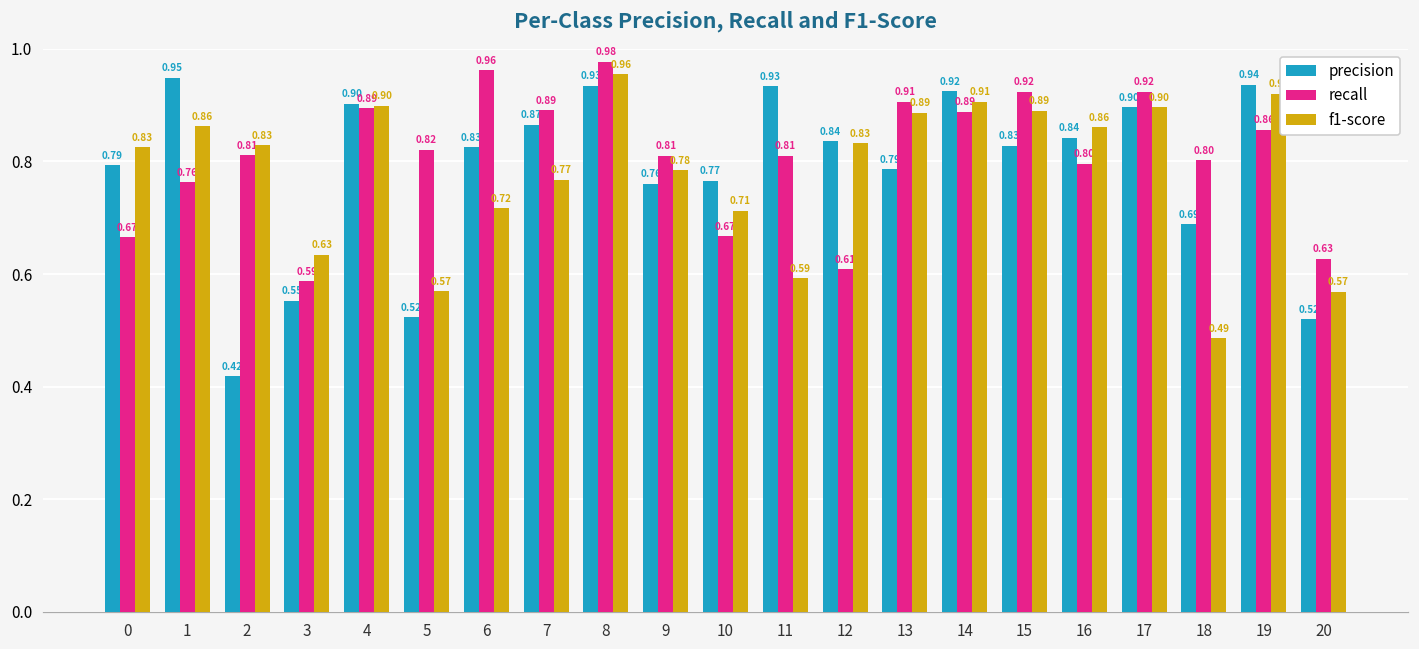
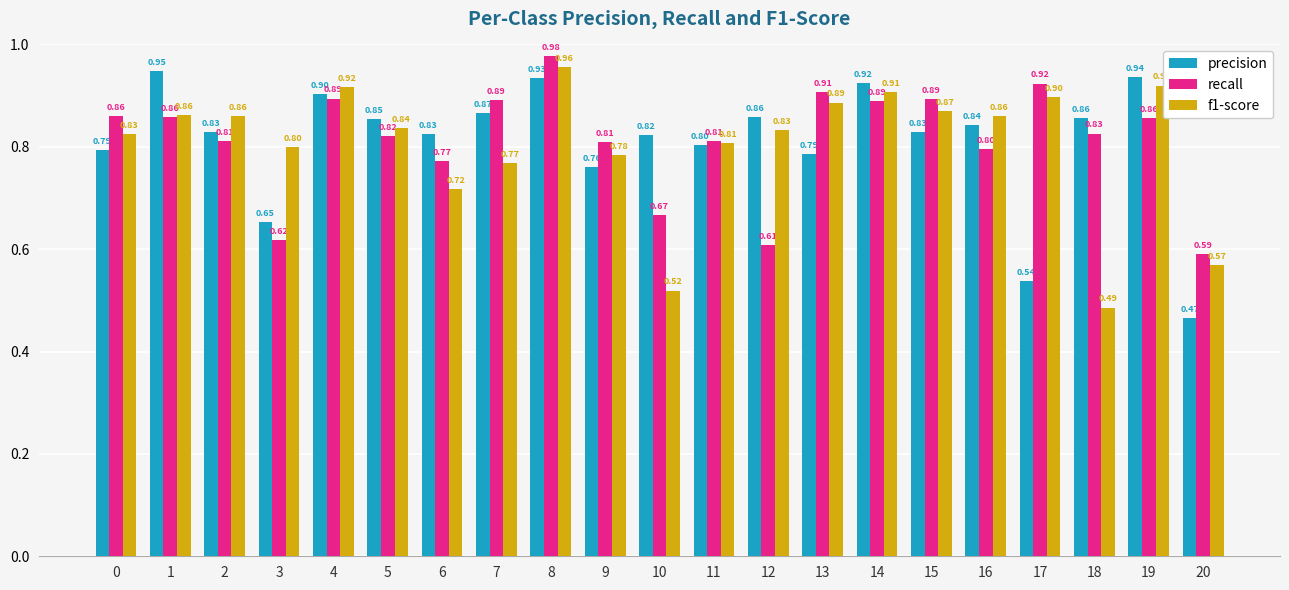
recall, 0: 0.67 -> 0.86
recall, 1: 0.76 -> 0.86
precision, 2: 0.42 -> 0.83
f1-score, 2: 0.83 -> 0.86
precision, 3: 0.55 -> 0.65
recall, 3: 0.59 -> 0.62
f1-score, 3: 0.63 -> 0.80
f1-score, 4: 0.90 -> 0.92
precision, 5: 0.52 -> 0.85
f1-score, 5: 0.57 -> 0.84
recall, 6: 0.96 -> 0.77
precision, 10: 0.77 -> 0.82
f1-score, 10: 0.71 -> 0.52
precision, 11: 0.93 -> 0.80
f1-score, 11: 0.59 -> 0.81
precision, 12: 0.84 -> 0.86
recall, 15: 0.92 -> 0.89
f1-score, 15: 0.89 -> 0.87
precision, 17: 0.90 -> 0.54
precision, 18: 0.69 -> 0.86
recall, 18: 0.80 -> 0.83
precision, 20: 0.52 -> 0.47
recall, 20: 0.63 -> 0.59
